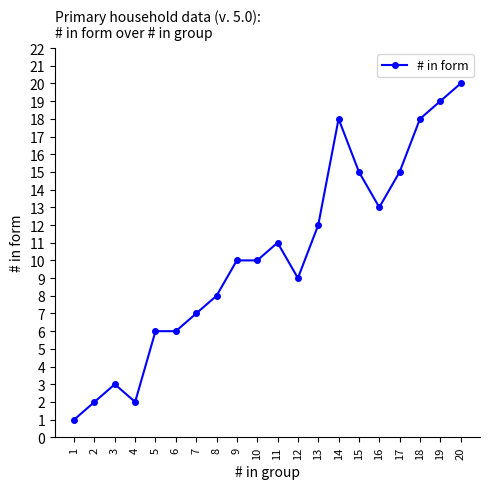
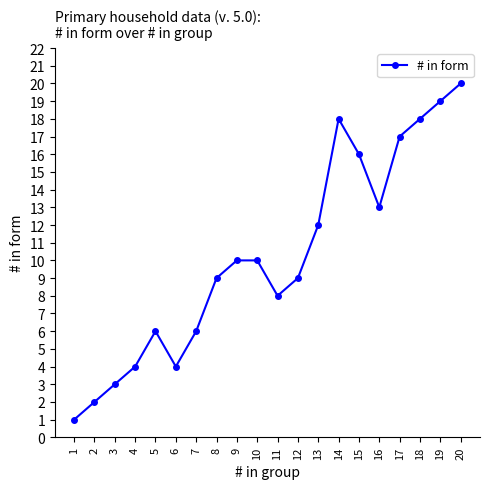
4: 2 -> 4
6: 6 -> 4
7: 7 -> 6
8: 8 -> 9
11: 11 -> 8
15: 15 -> 16
17: 15 -> 17
